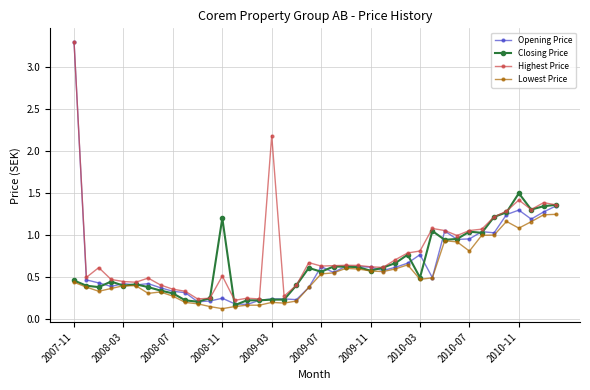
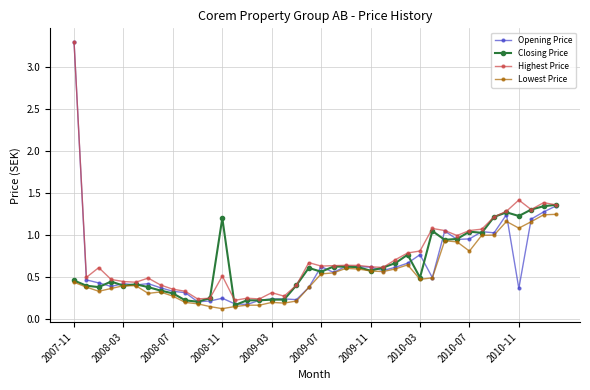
Highest Price, 2009-03: 2.2 -> 0.3
Opening Price, 2010-11: 1.3 -> 0.4
Closing Price, 2010-11: 1.5 -> 1.2
